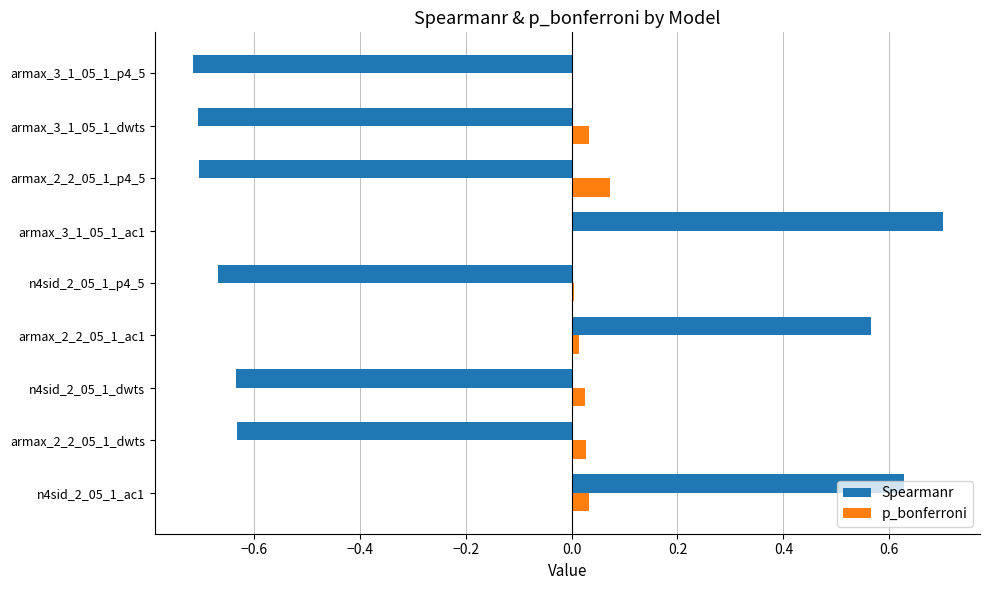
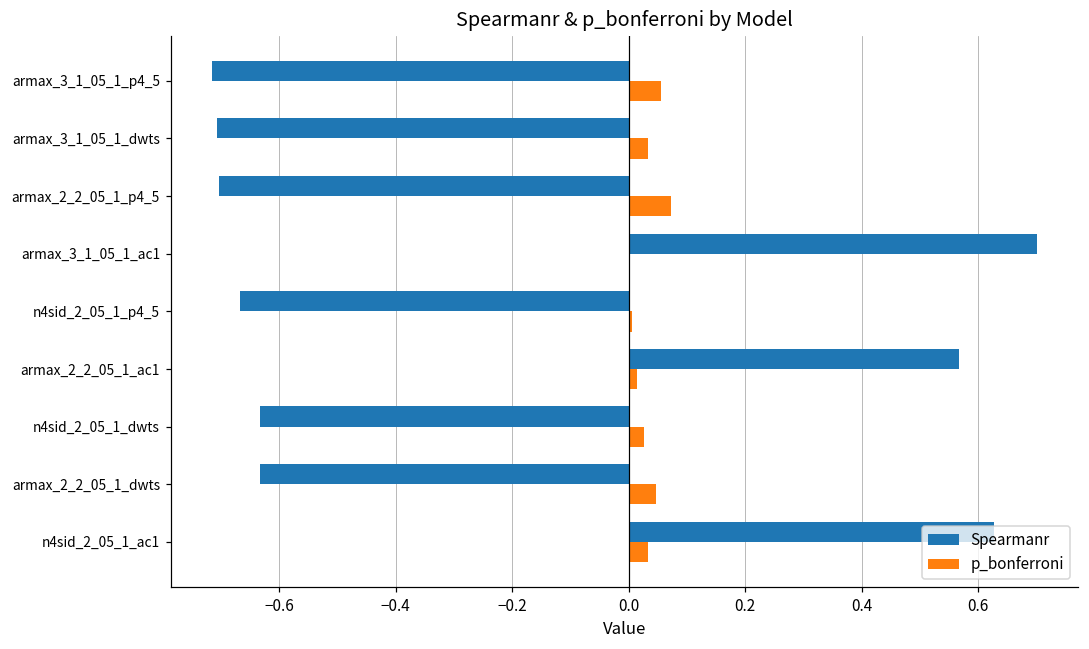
p_bonferroni, armax_3_1_05_1_p4_5: 0.00 -> 0.05
p_bonferroni, armax_2_2_05_1_dwts: 0.03 -> 0.05
